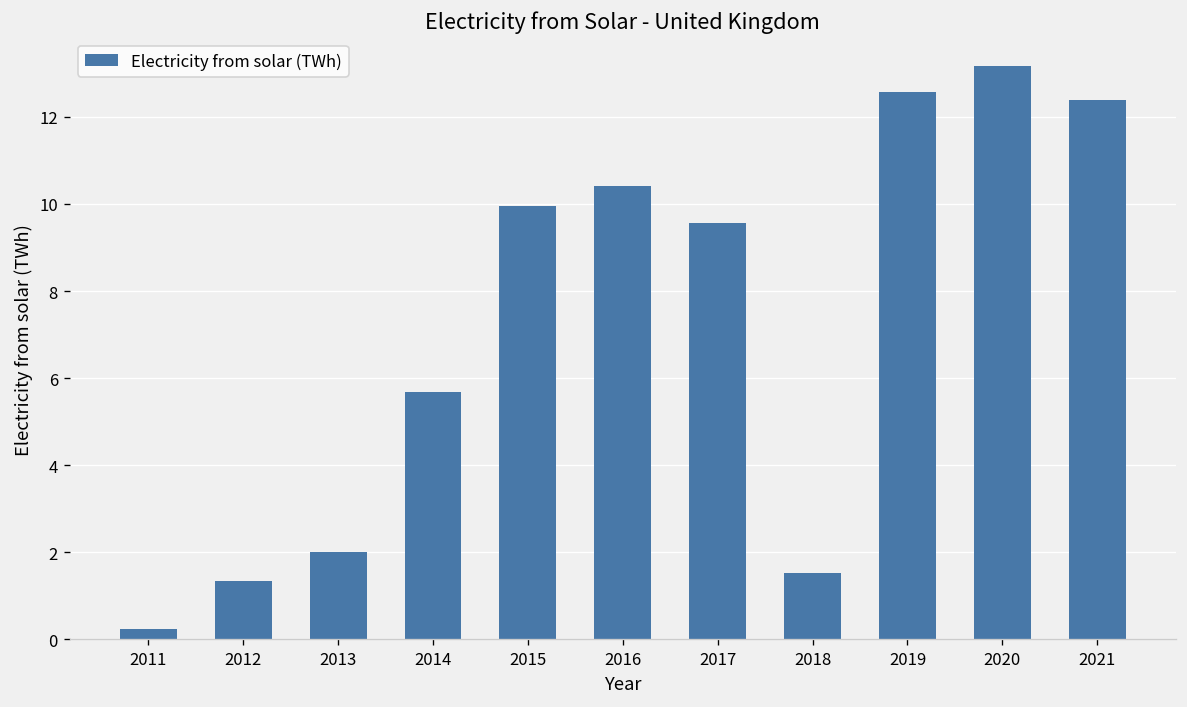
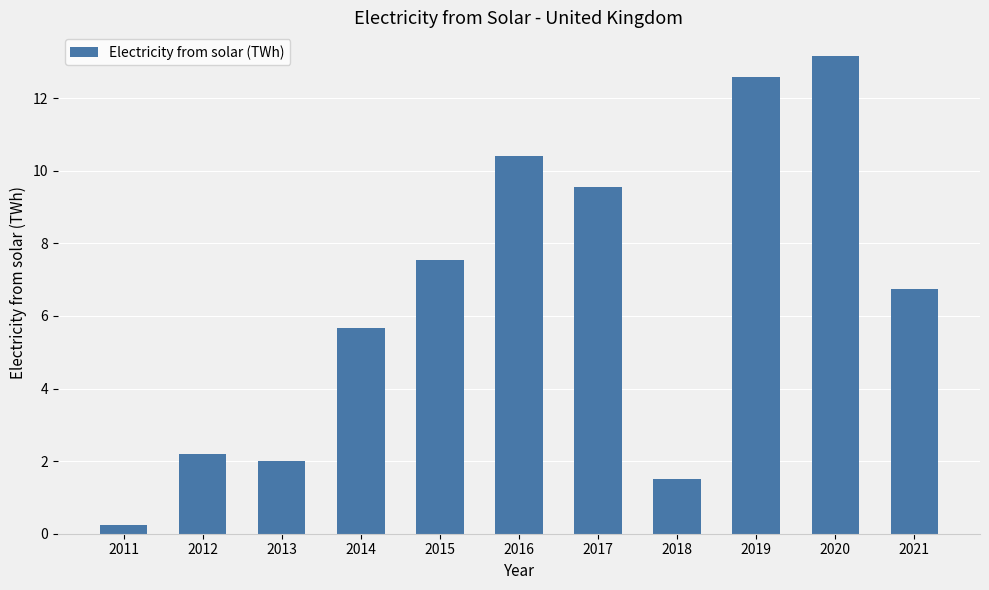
2012: 1.4 -> 2.2
2015: 10.0 -> 7.5
2021: 12.4 -> 6.8
